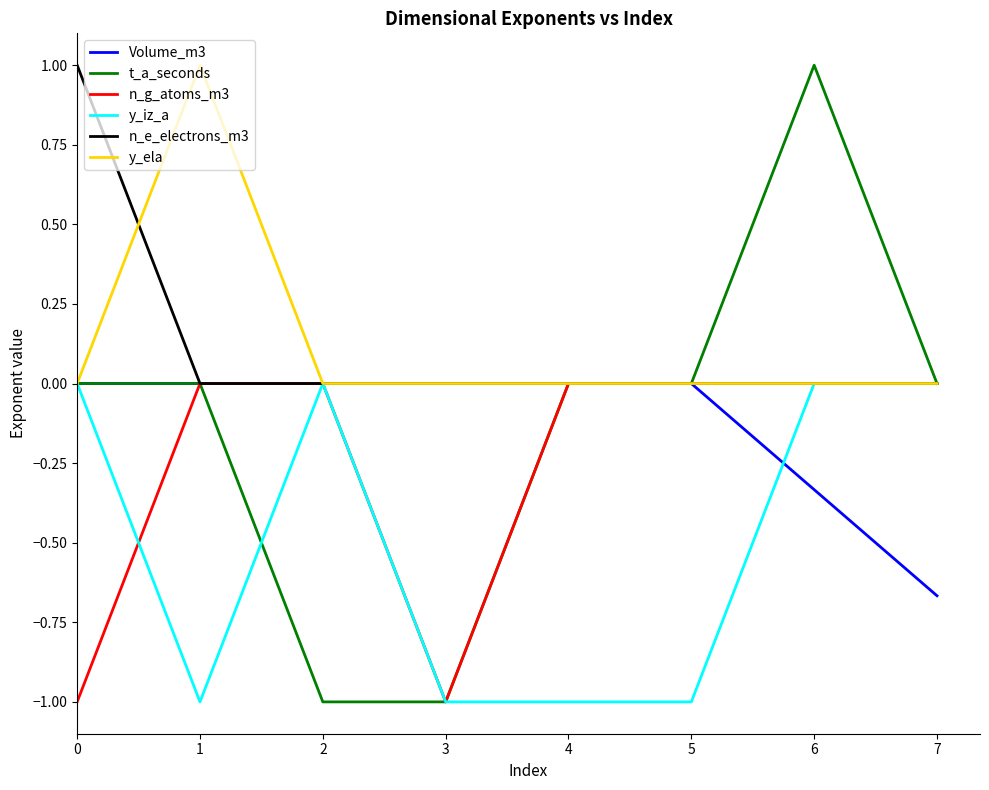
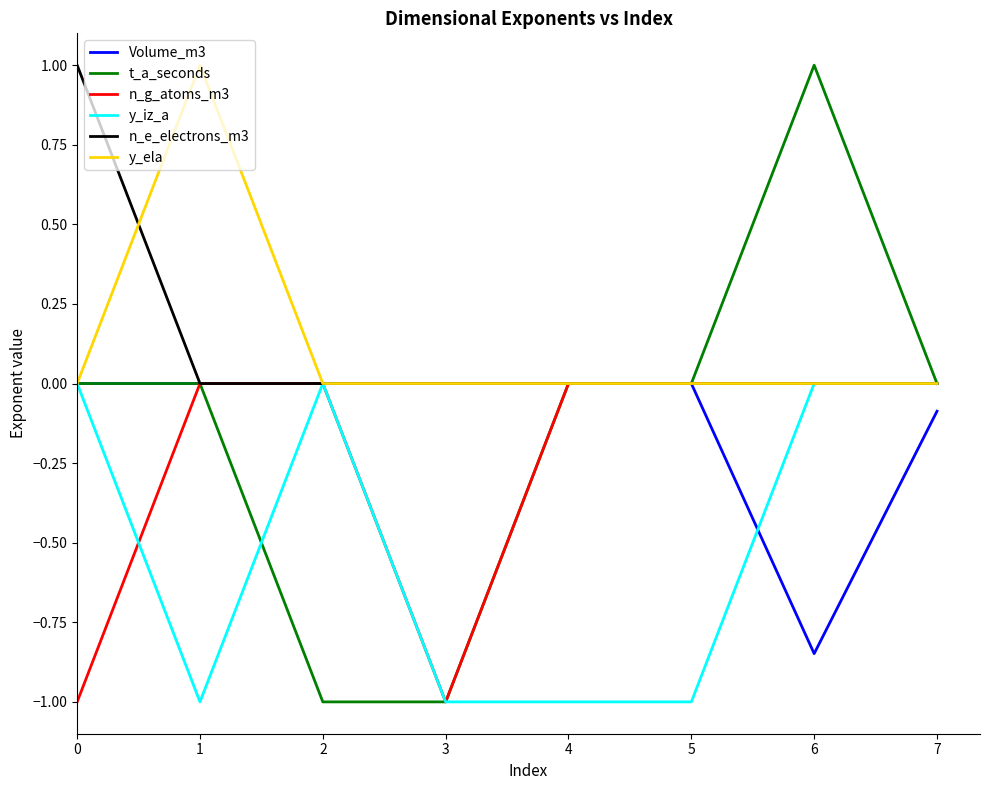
Volume_m3, 6: -0.33 -> -0.85
Volume_m3, 7: -0.67 -> -0.09
